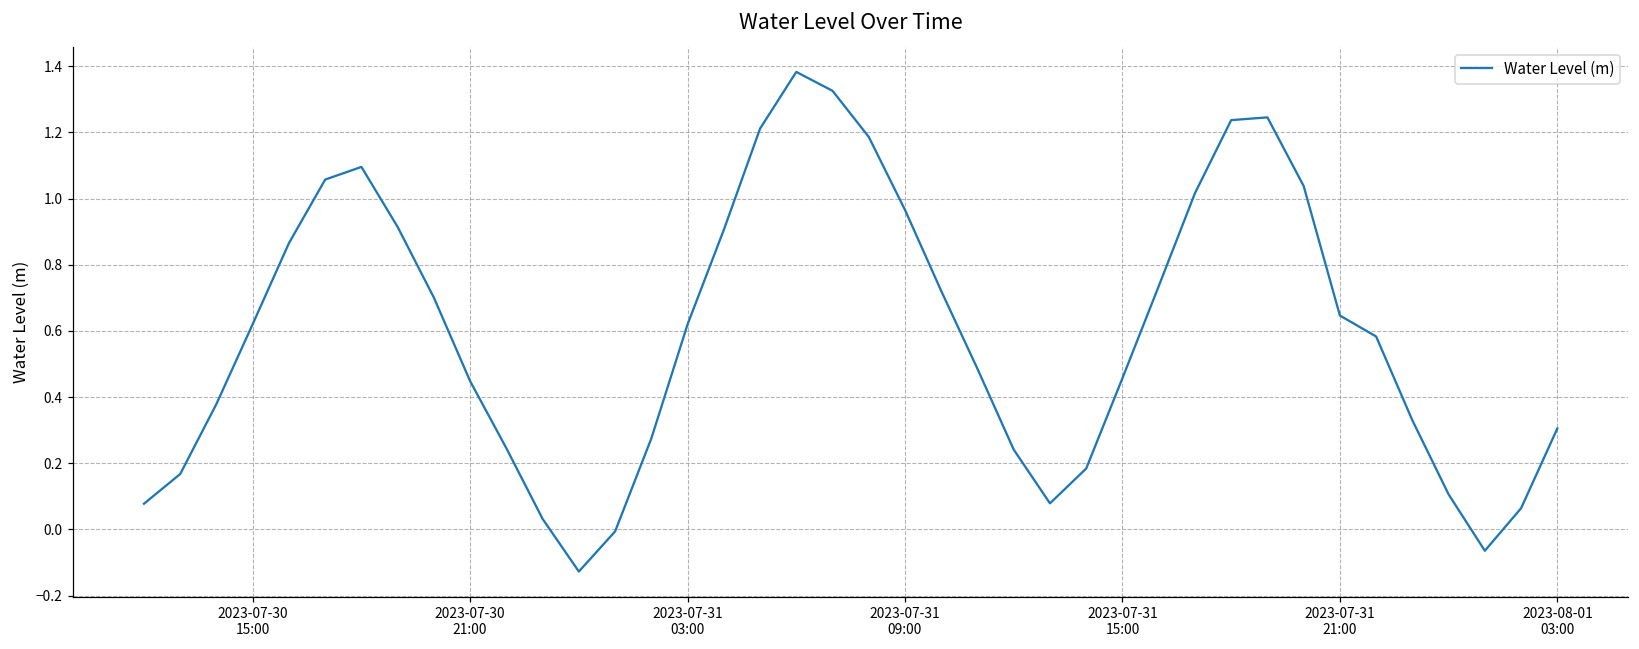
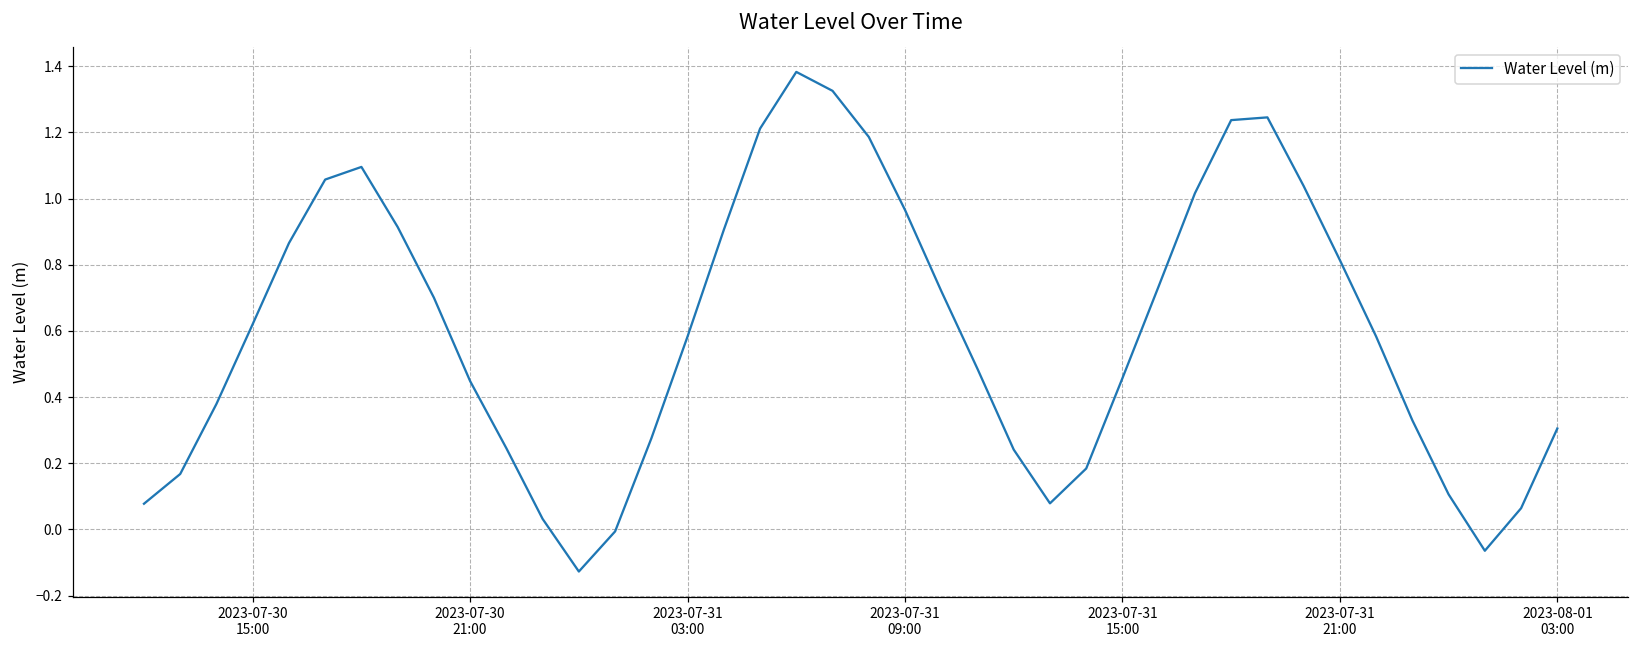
2023-07-31 03:00: 0.62 -> 0.58
2023-07-31 21:00: 0.65 -> 0.81
